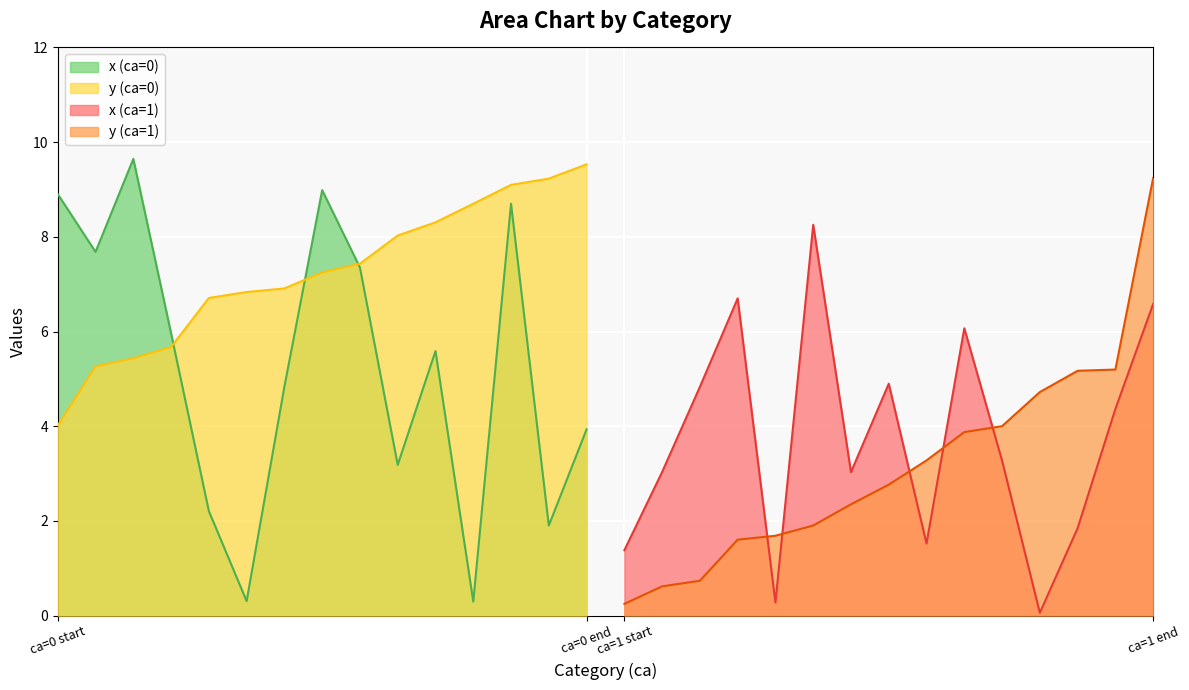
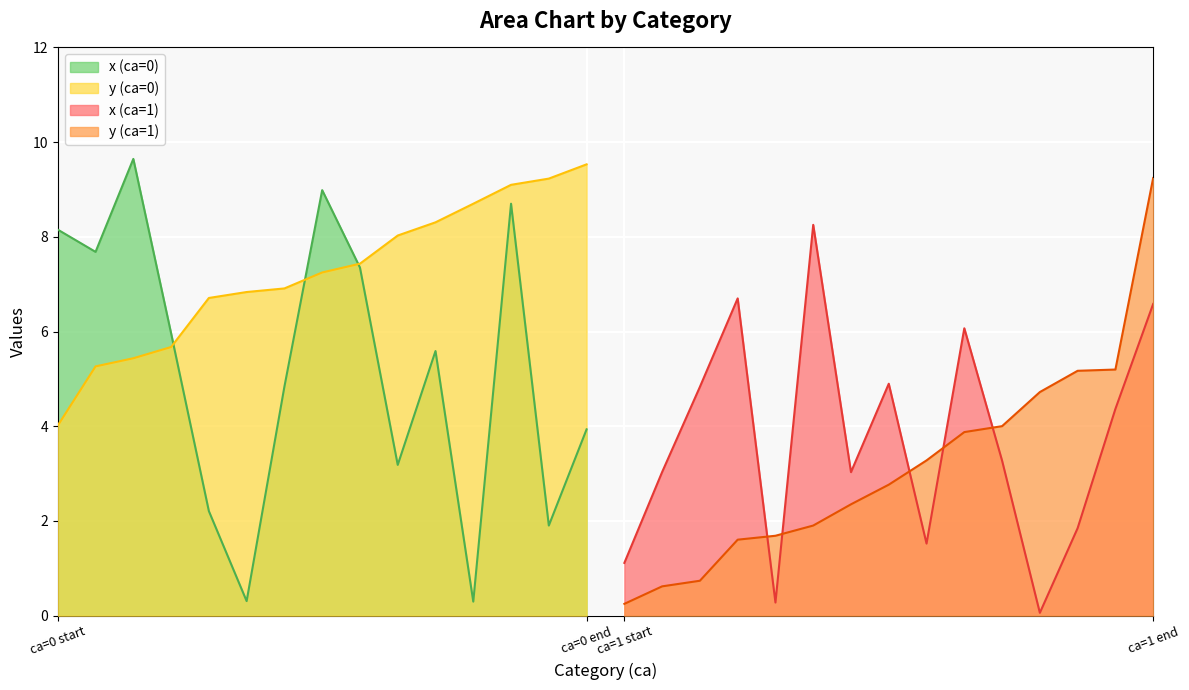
x (ca=0), ca=0 start: 8.9 -> 8.2
x (ca=1), ca=1 start: 1.4 -> 1.1
